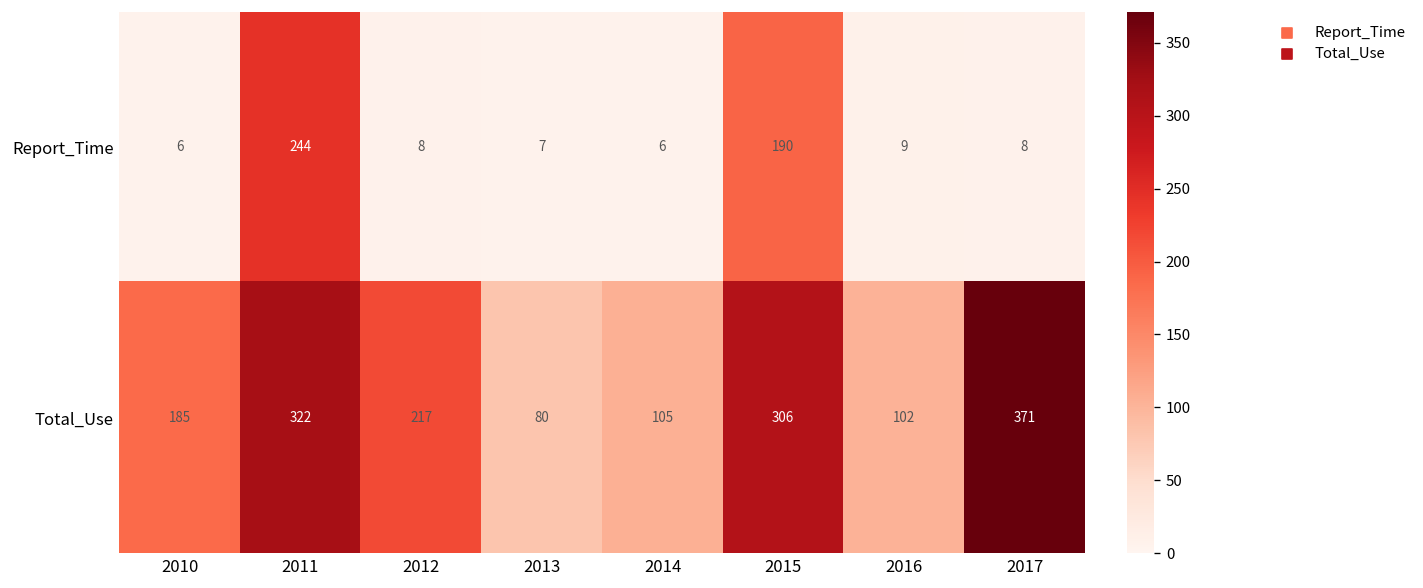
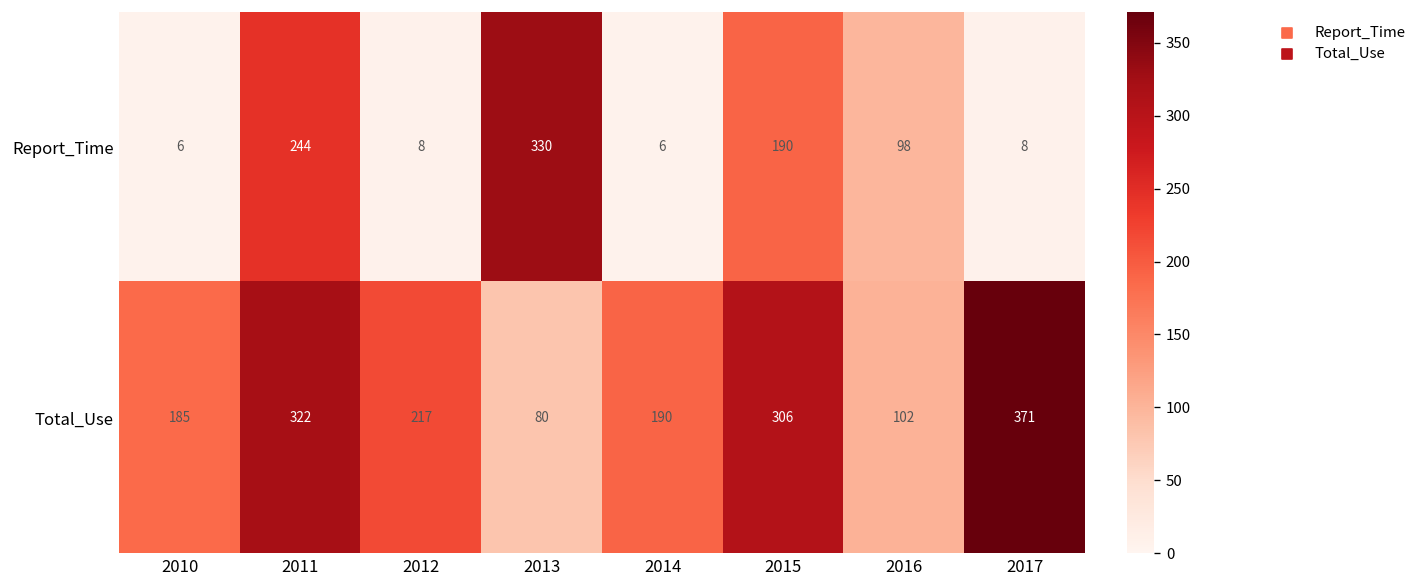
Report_Time, 2013: 7 -> 330
Report_Time, 2016: 9 -> 98
Total_Use, 2014: 105 -> 190
